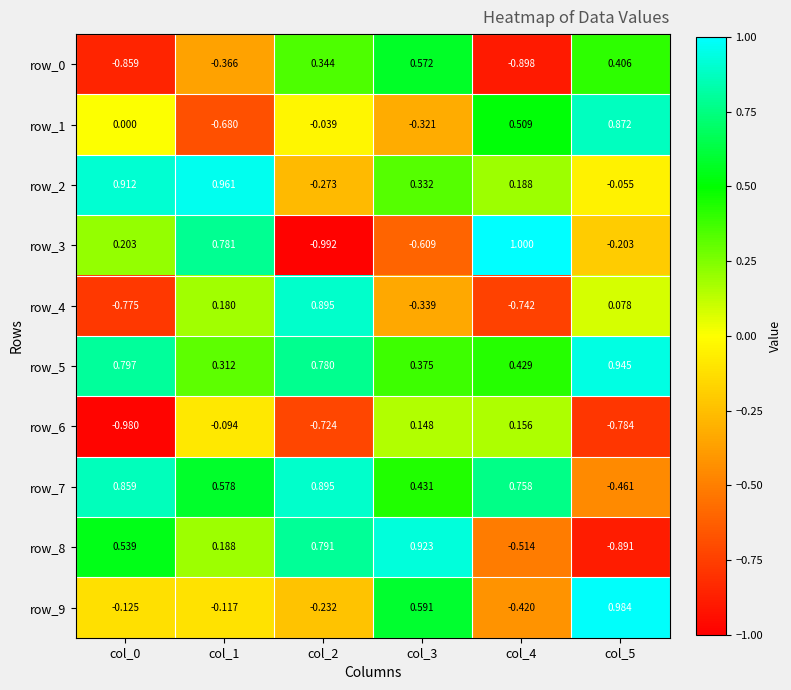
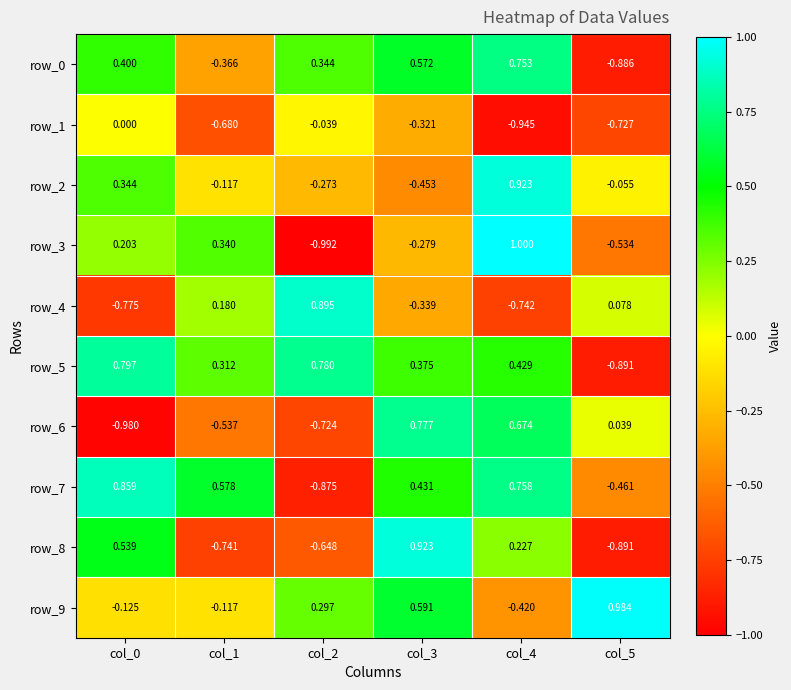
row_0, col_0: -0.859 -> 0.400
row_0, col_4: -0.898 -> 0.753
row_0, col_5: 0.406 -> -0.886
row_1, col_4: 0.509 -> -0.945
row_1, col_5: 0.872 -> -0.727
row_2, col_0: 0.912 -> 0.344
row_2, col_1: 0.961 -> -0.117
row_2, col_3: 0.332 -> -0.453
row_2, col_4: 0.188 -> 0.923
row_3, col_1: 0.781 -> 0.340
row_3, col_3: -0.609 -> -0.279
row_3, col_5: -0.203 -> -0.534
row_5, col_5: 0.945 -> -0.891
row_6, col_1: -0.094 -> -0.537
row_6, col_3: 0.148 -> 0.777
row_6, col_4: 0.156 -> 0.674
row_6, col_5: -0.784 -> 0.039
row_7, col_2: 0.895 -> -0.875
row_8, col_1: 0.188 -> -0.741
row_8, col_2: 0.791 -> -0.648
row_8, col_4: -0.514 -> 0.227
row_9, col_2: -0.232 -> 0.297
